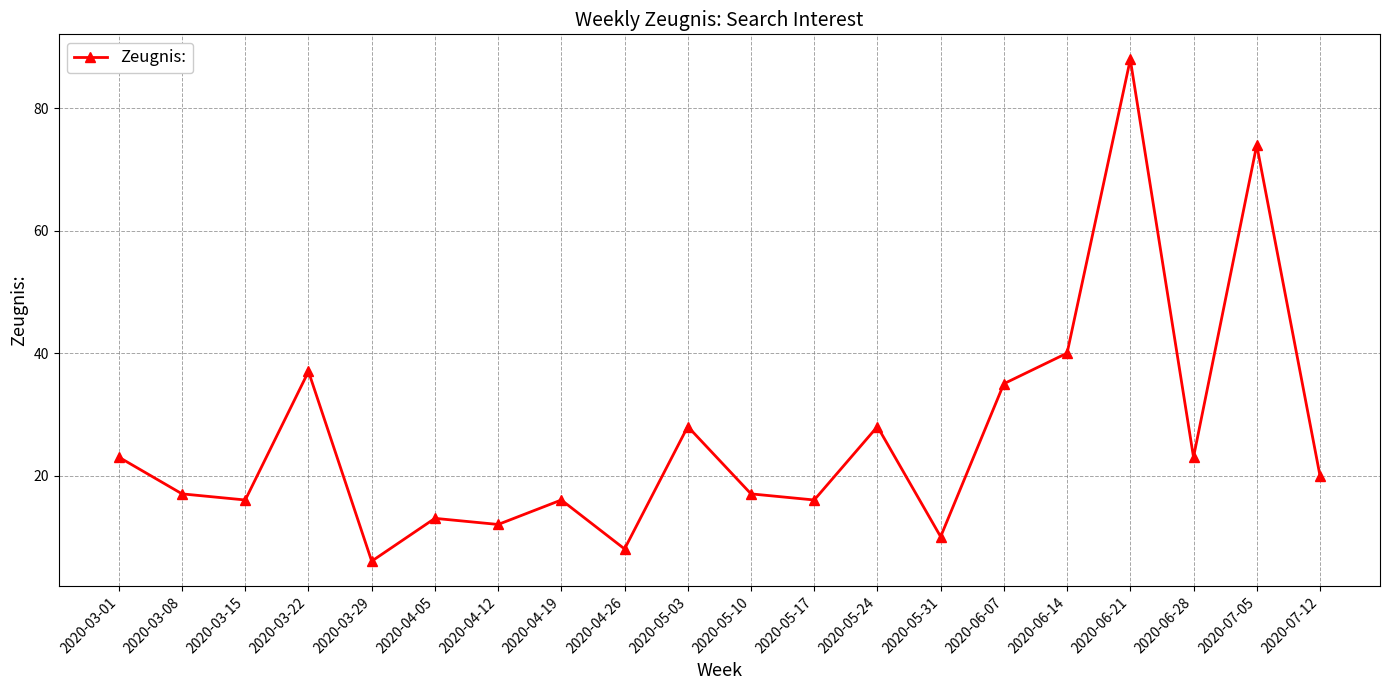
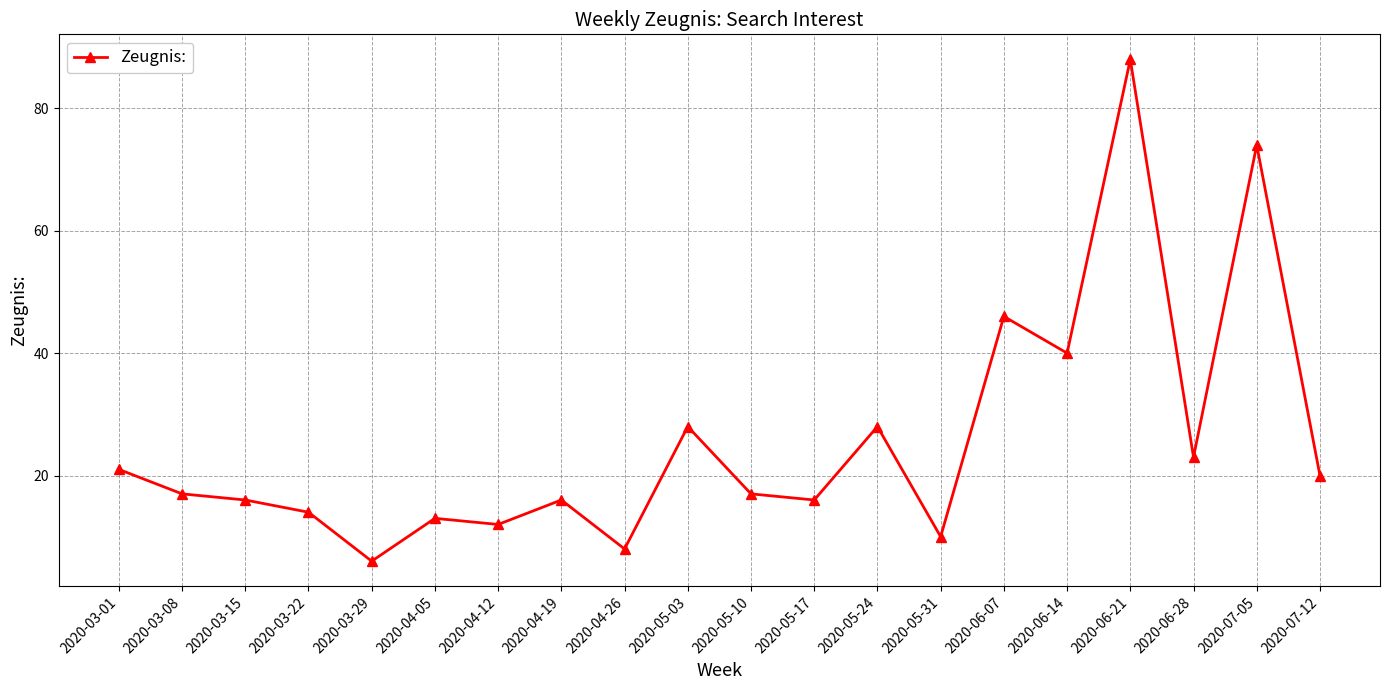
2020-03-01: 23 -> 21
2020-03-22: 37 -> 14
2020-06-07: 35 -> 46
